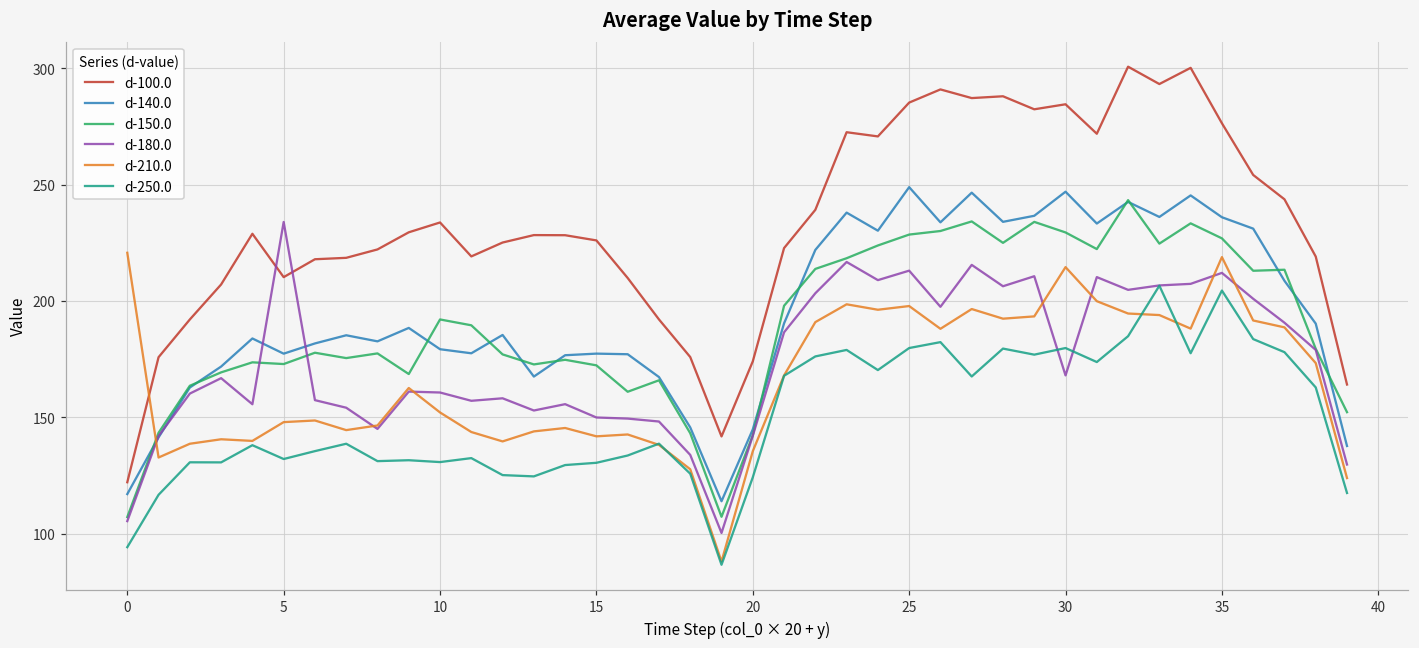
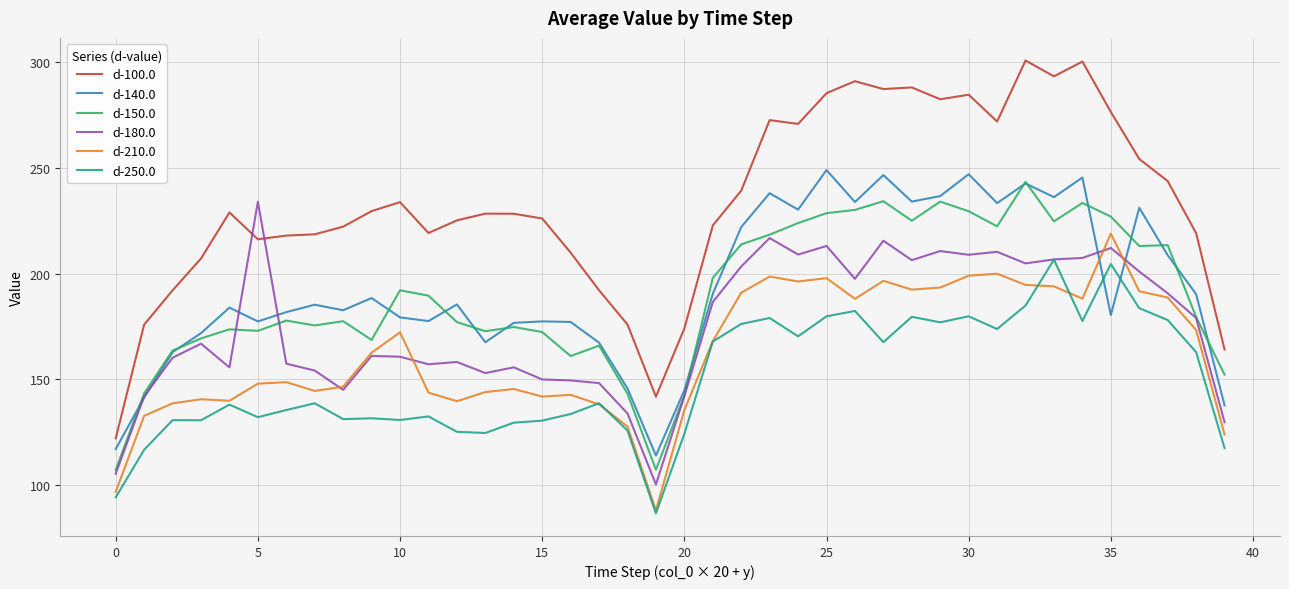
d-210.0, 0: 221 -> 97
d-100.0, 5: 210 -> 216
d-210.0, 10: 152 -> 172
d-180.0, 30: 168 -> 209
d-210.0, 30: 215 -> 199
d-140.0, 35: 236 -> 180
